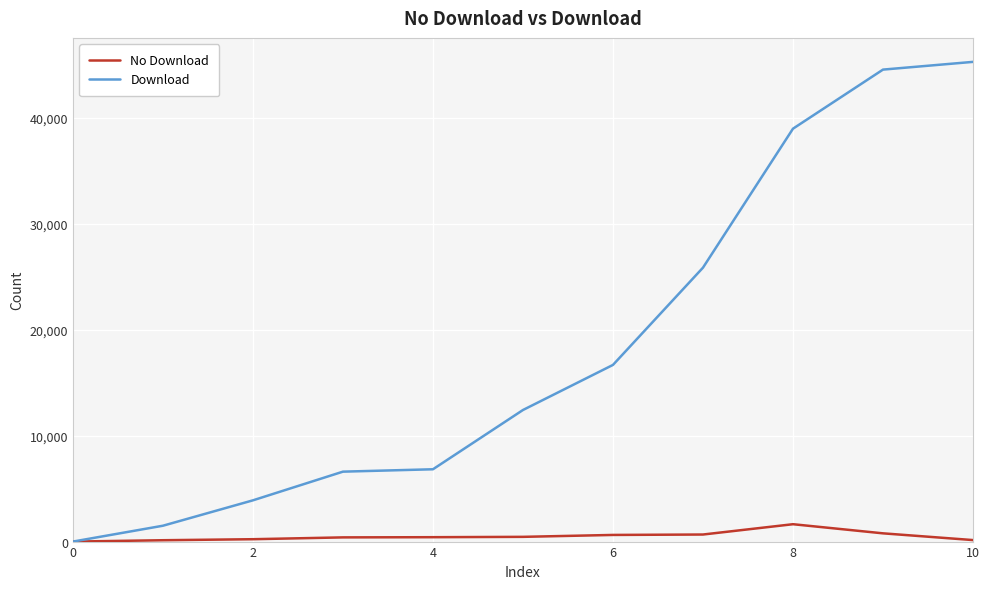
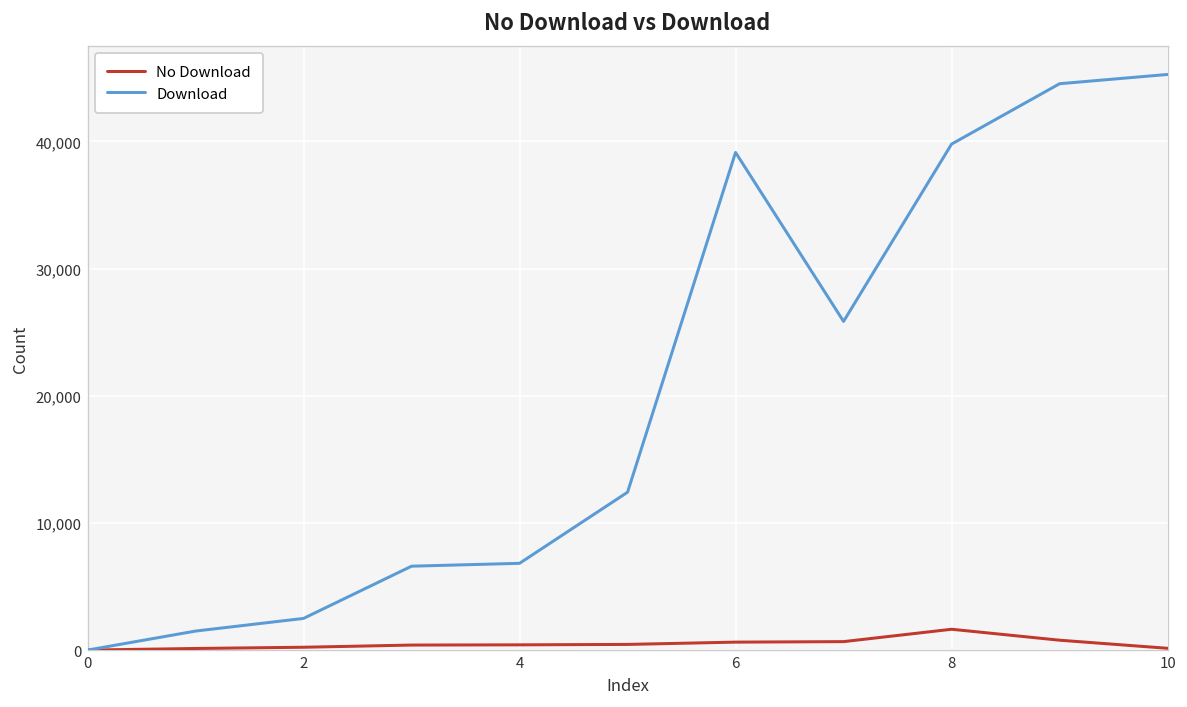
Download, 2: 3,900 -> 2,500
Download, 6: 16,700 -> 39,100
Download, 8: 39,000 -> 39,800
